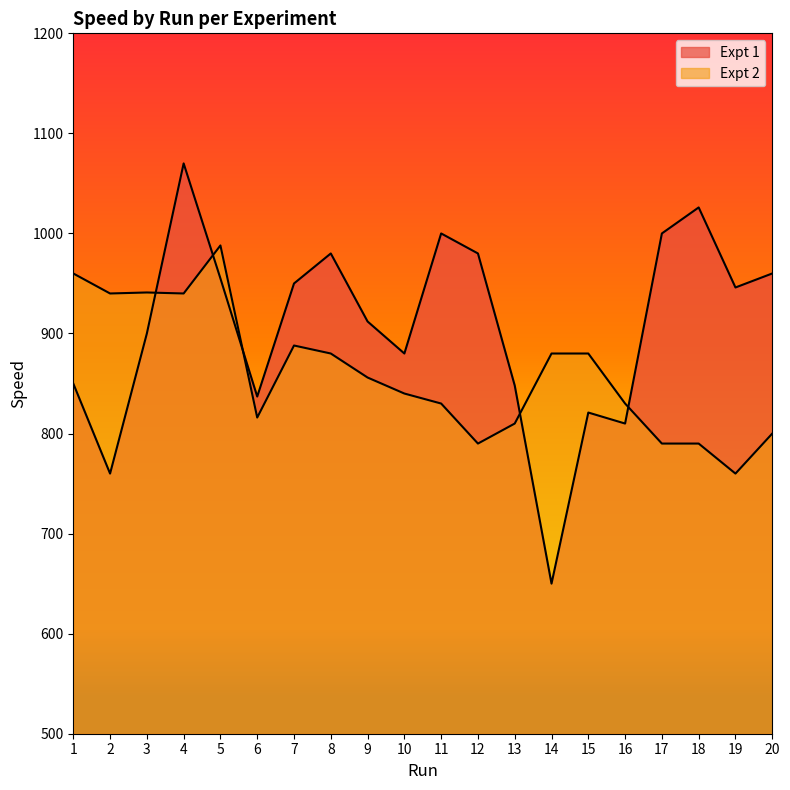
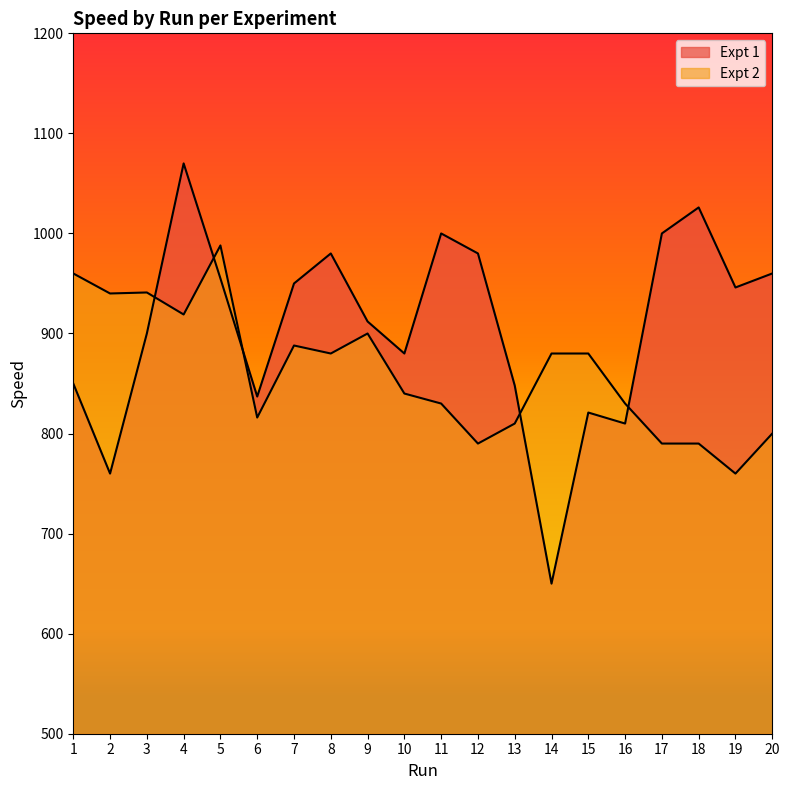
Expt 2, 4: 940 -> 919
Expt 2, 9: 856 -> 900
